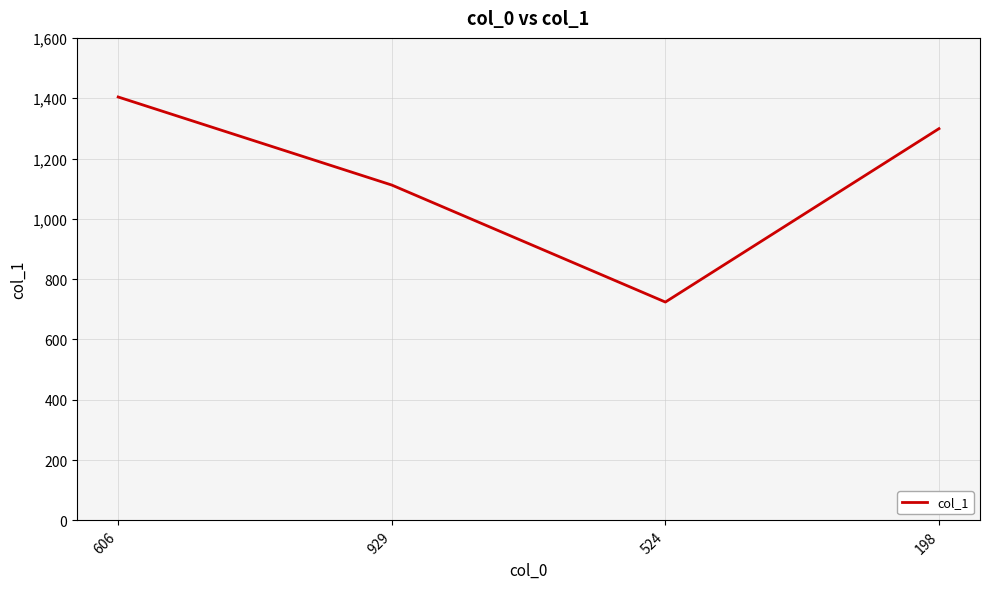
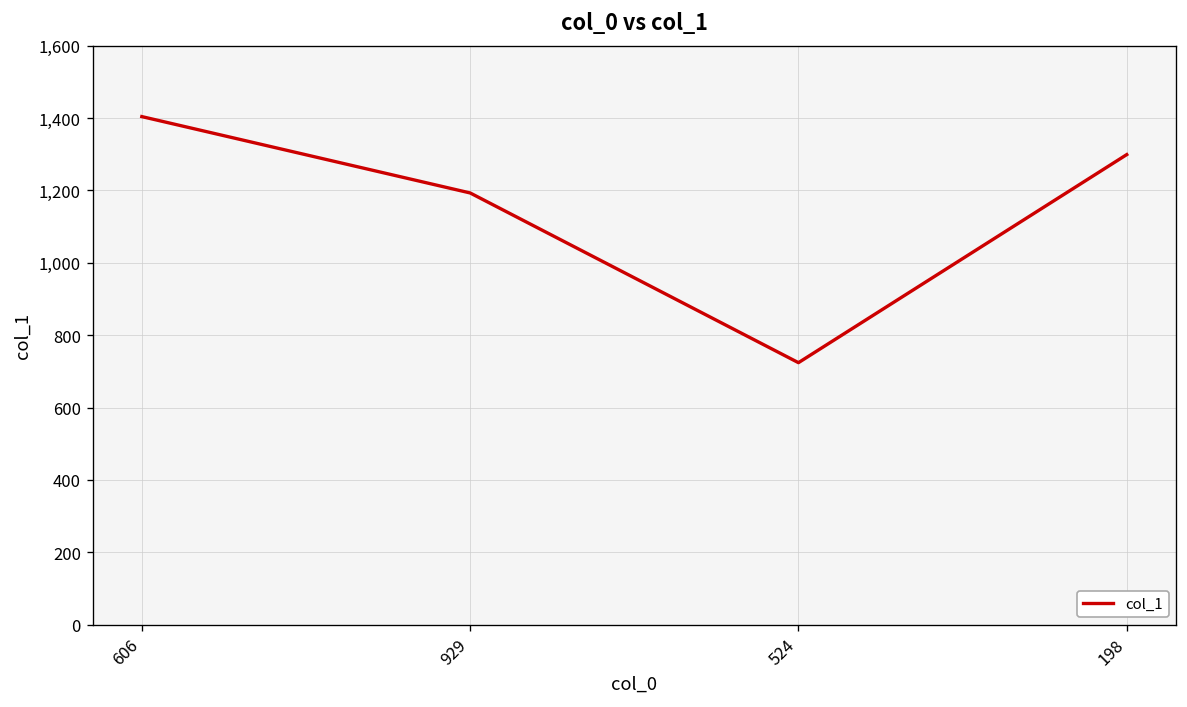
929: 1,110 -> 1,190
